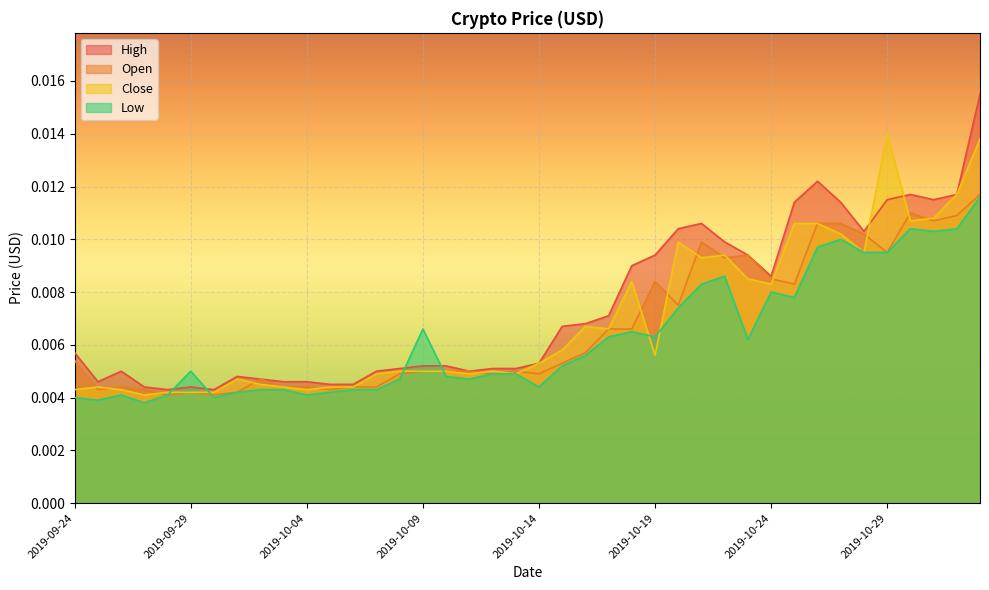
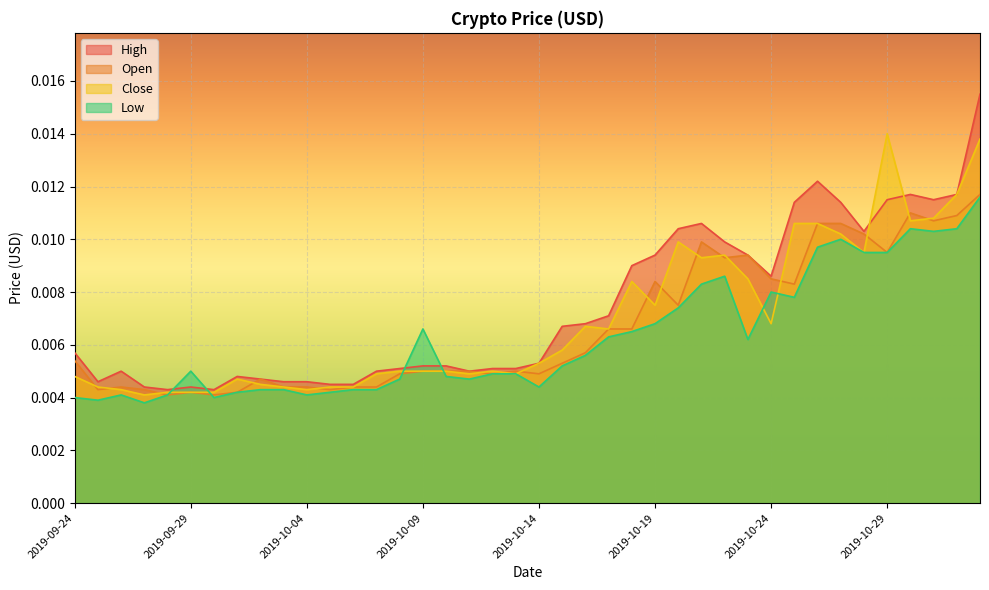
Close, 2019-09-24: 0.0043 -> 0.0048
Close, 2019-10-19: 0.0056 -> 0.0075
Low, 2019-10-19: 0.0063 -> 0.0068
Close, 2019-10-24: 0.0083 -> 0.0068
